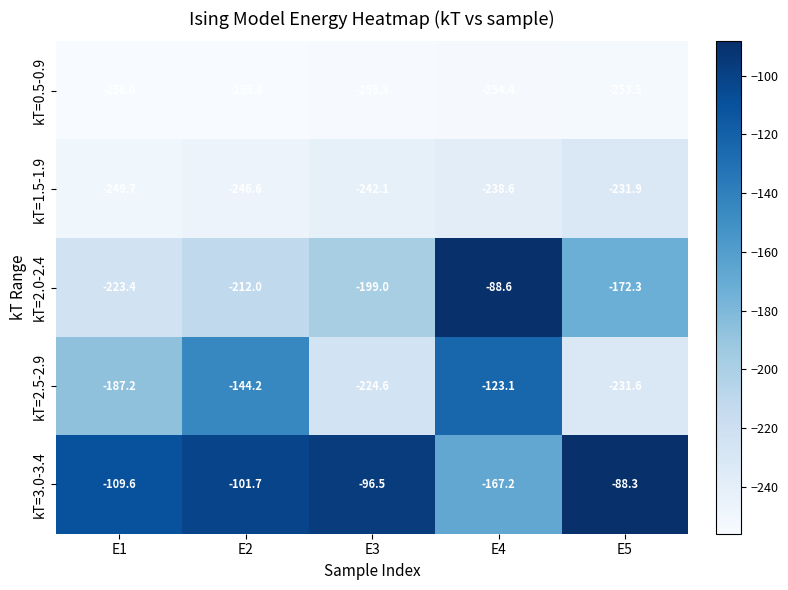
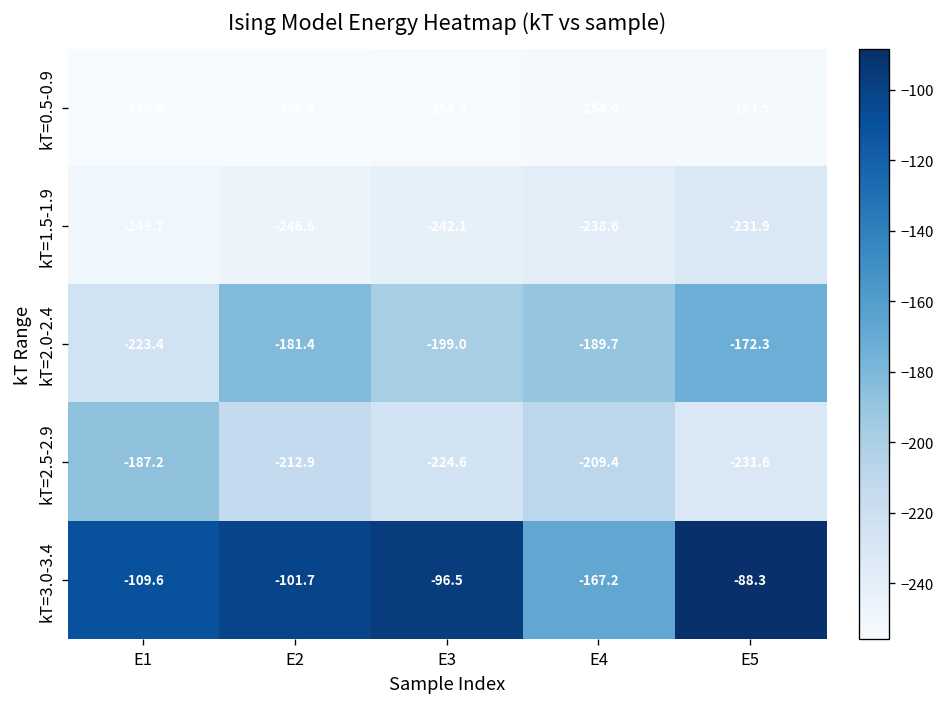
kT=2.0-2.4, E2: -212.0 -> -181.4
kT=2.0-2.4, E4: -88.6 -> -189.7
kT=2.5-2.9, E2: -144.2 -> -212.9
kT=2.5-2.9, E4: -123.1 -> -209.4
